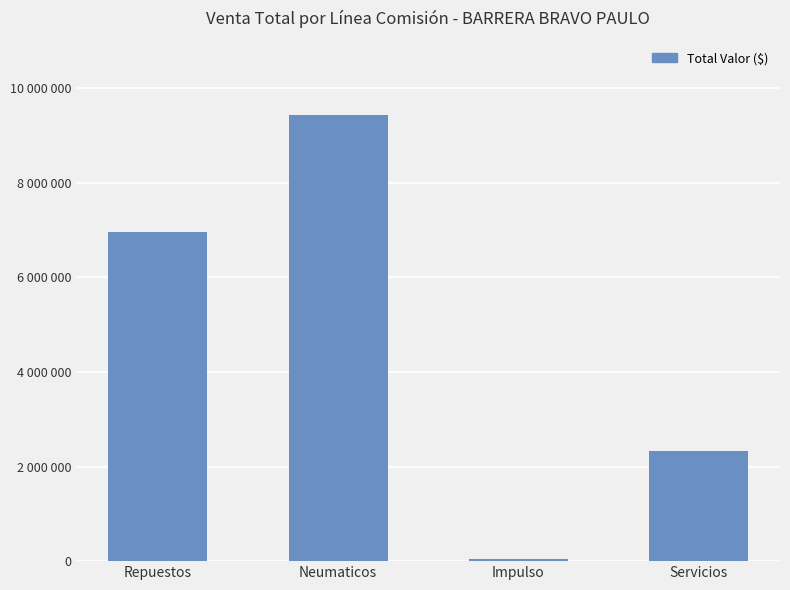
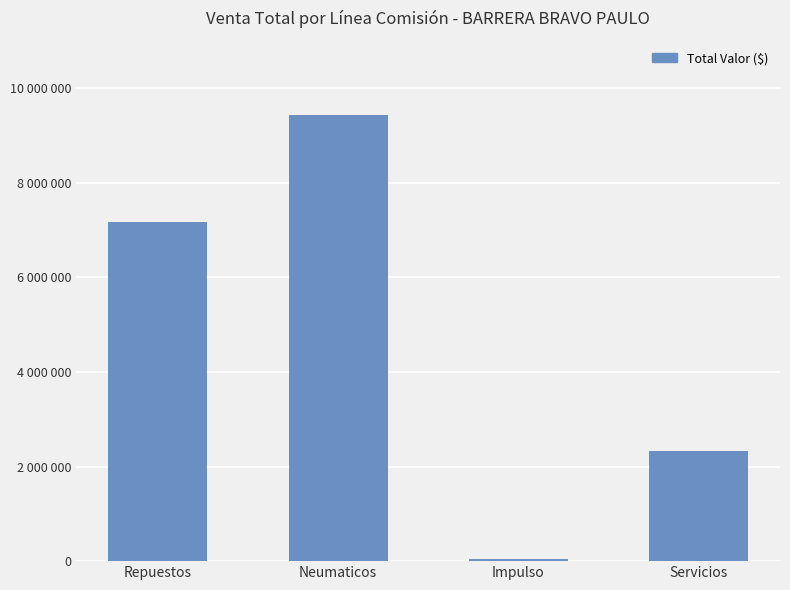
Repuestos: 7000000 -> 7200000
